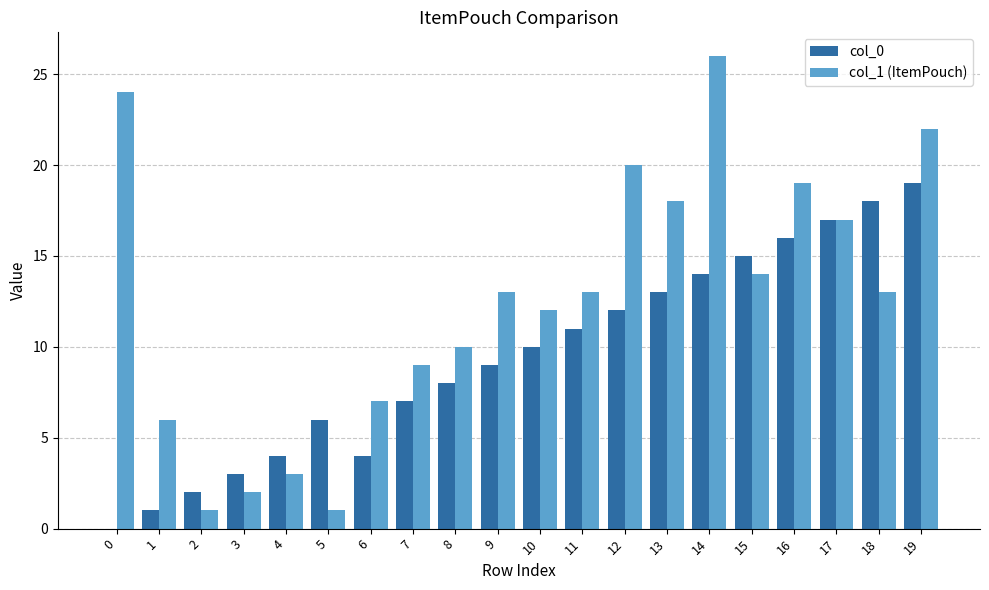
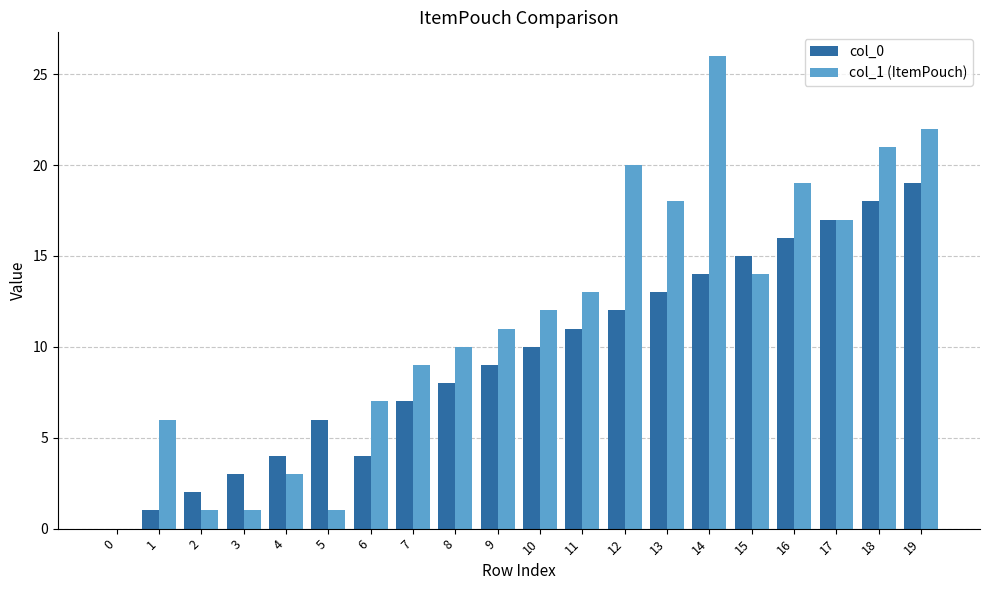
col_1 (ItemPouch), 0: 24 -> 0
col_1 (ItemPouch), 3: 2 -> 1
col_1 (ItemPouch), 9: 13 -> 11
col_1 (ItemPouch), 18: 13 -> 21
